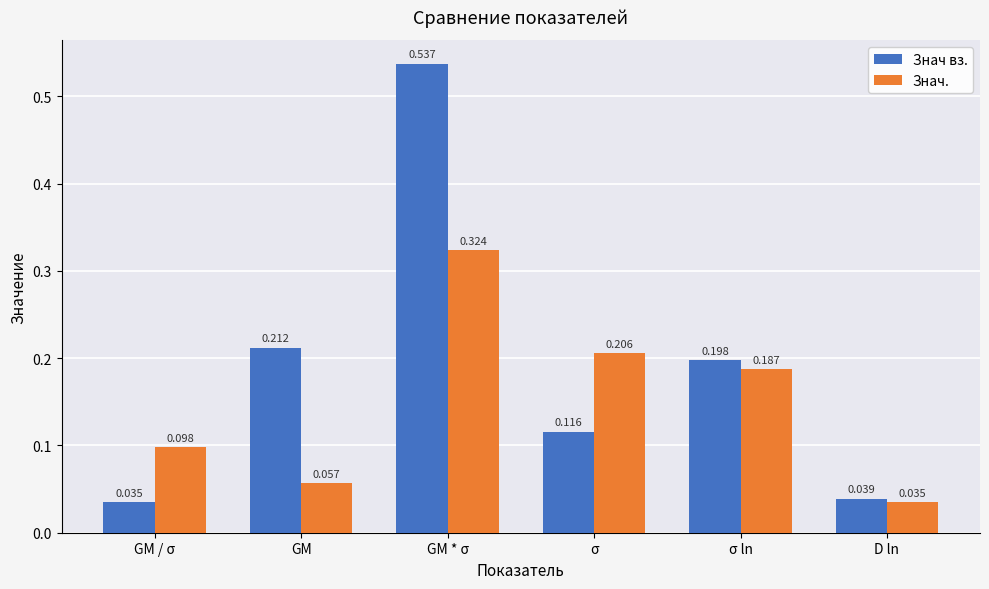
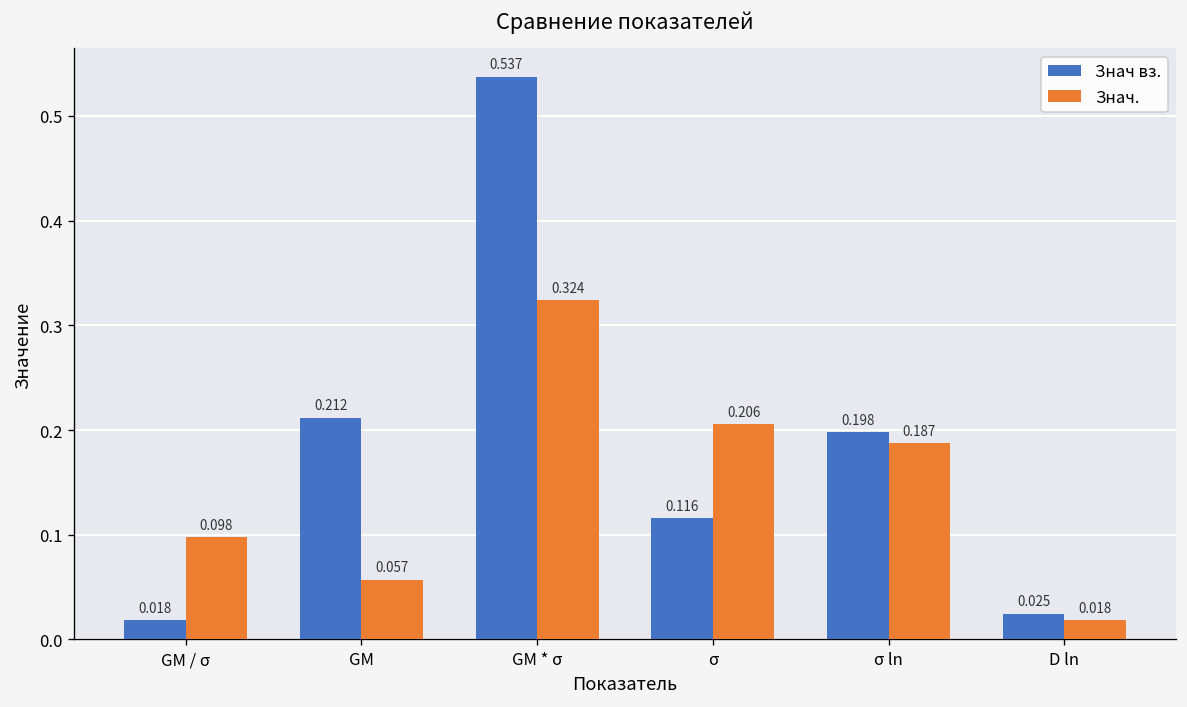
Знач вз., GM / σ: 0.035 -> 0.018
Знач вз., D ln: 0.039 -> 0.025
Знач., D ln: 0.035 -> 0.018
